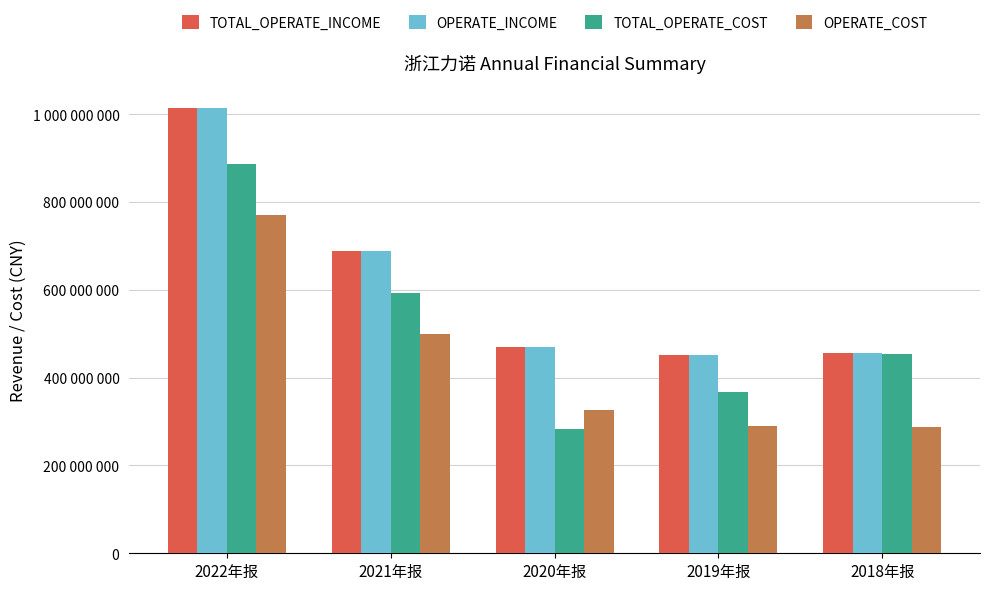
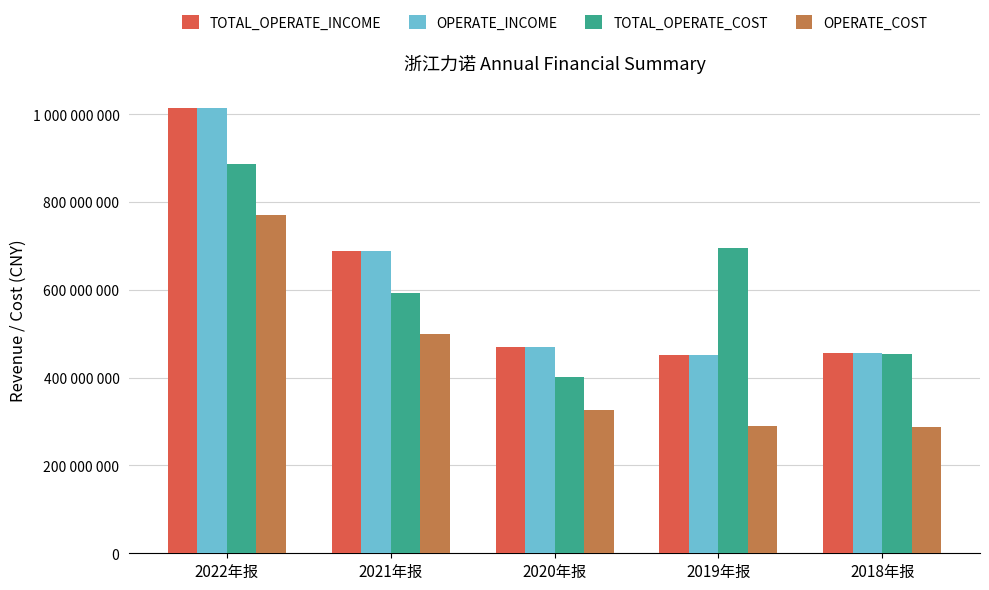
TOTAL_OPERATE_COST, 2020年报: 280000000 -> 400000000
TOTAL_OPERATE_COST, 2019年报: 370000000 -> 700000000
